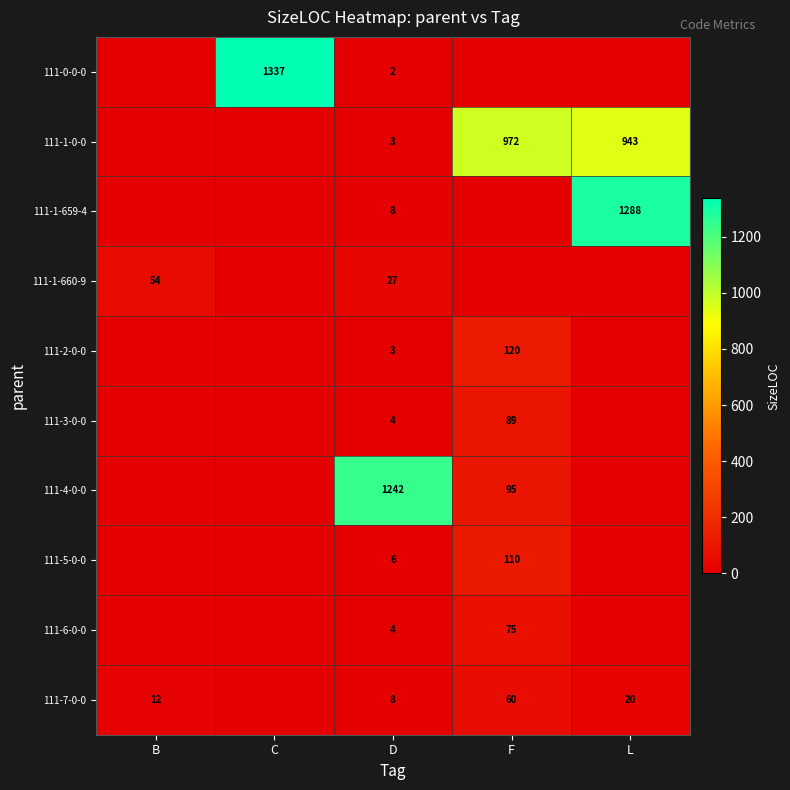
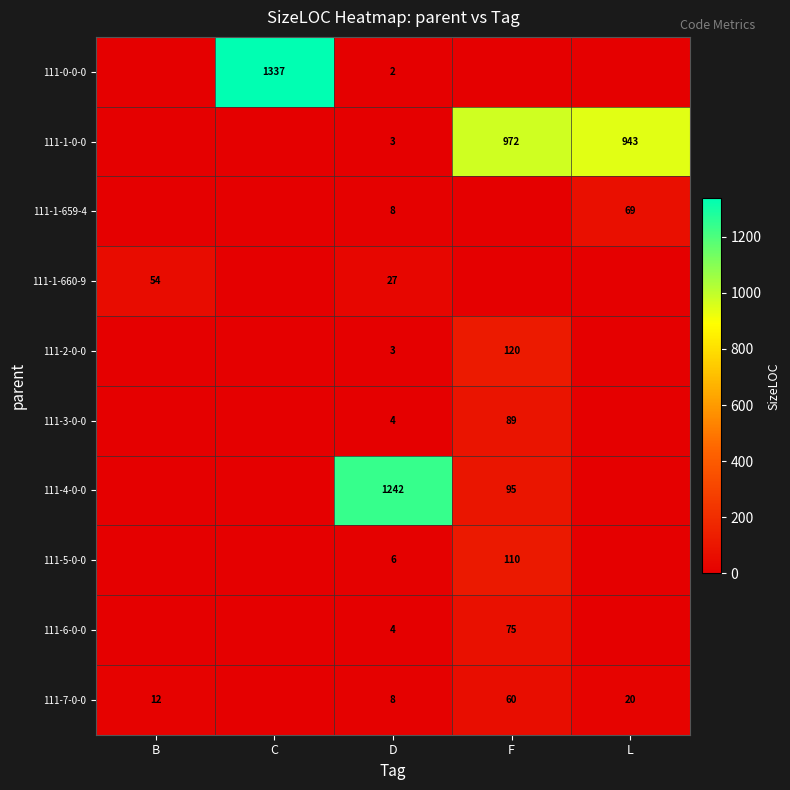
111-1-659-4, L: 1288 -> 69
